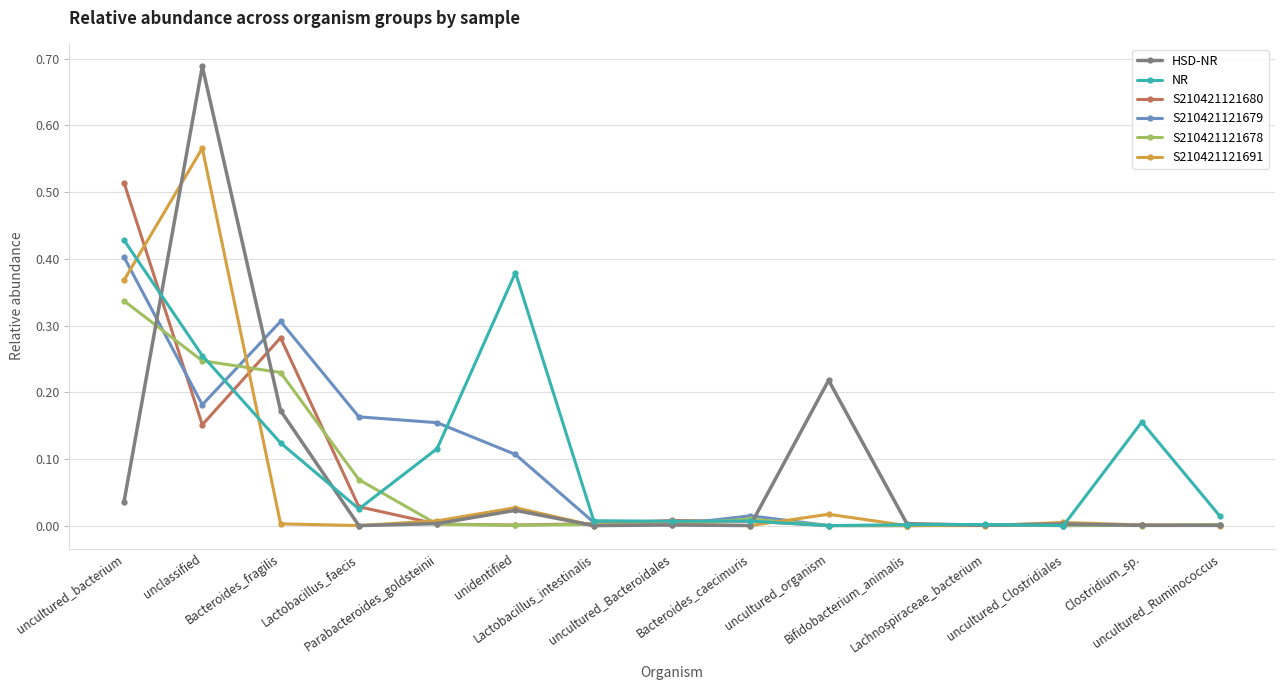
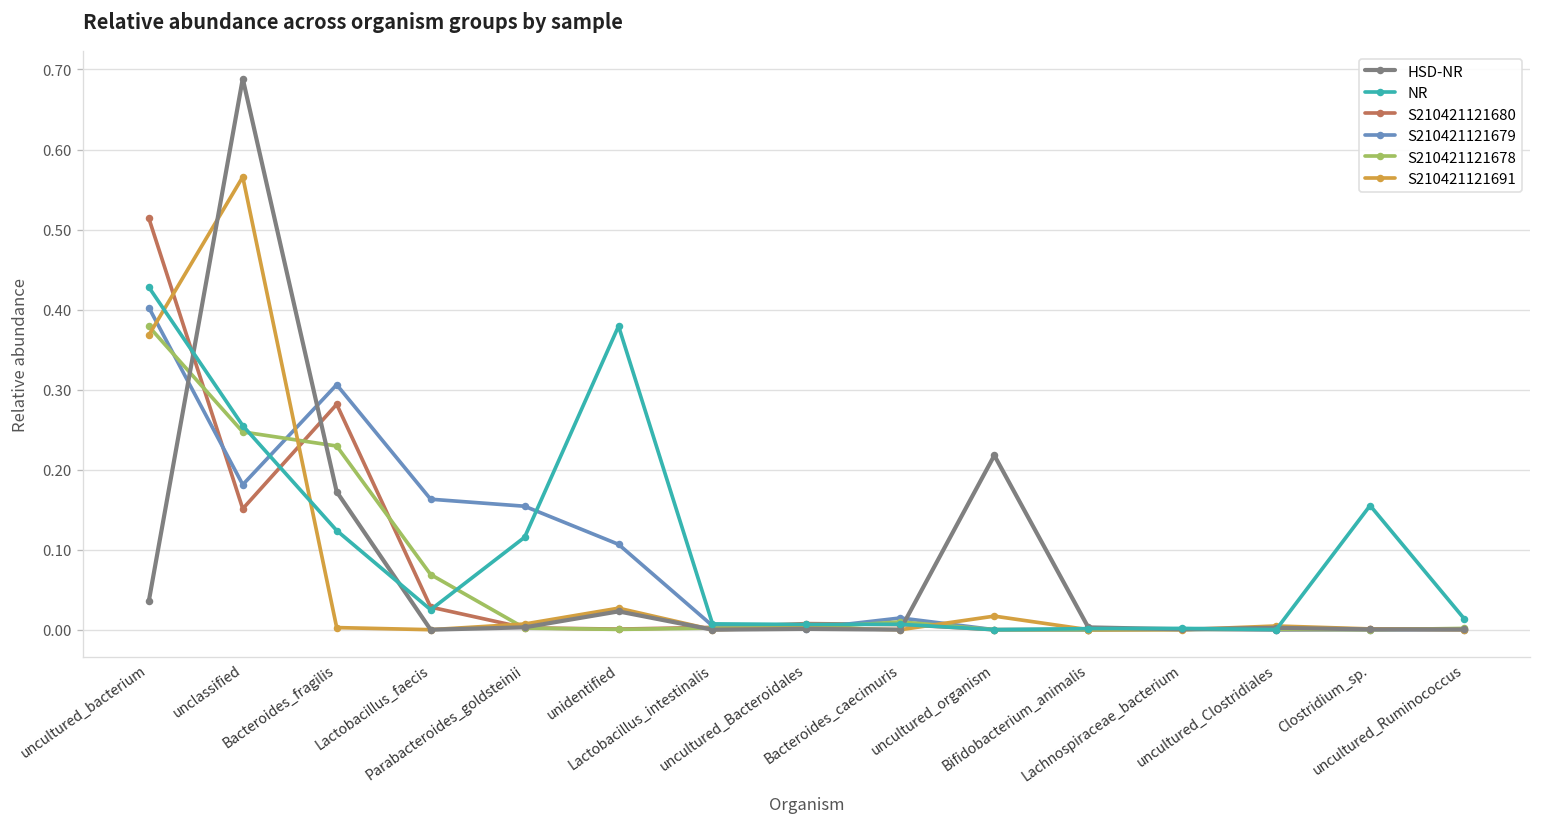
S210421121678, uncultured_bacterium: 0.34 -> 0.38
